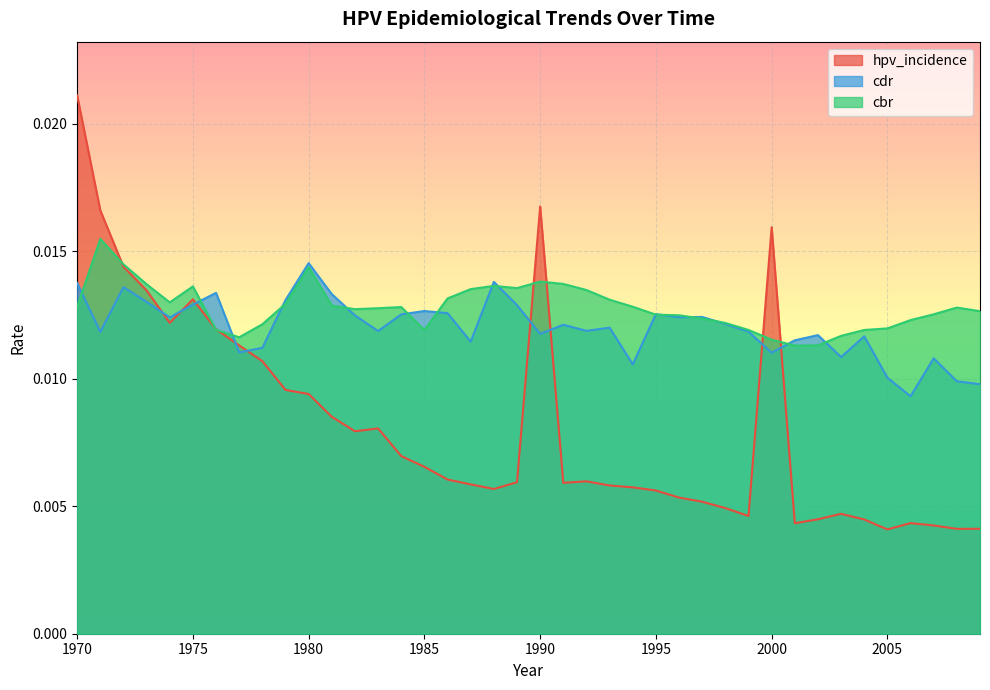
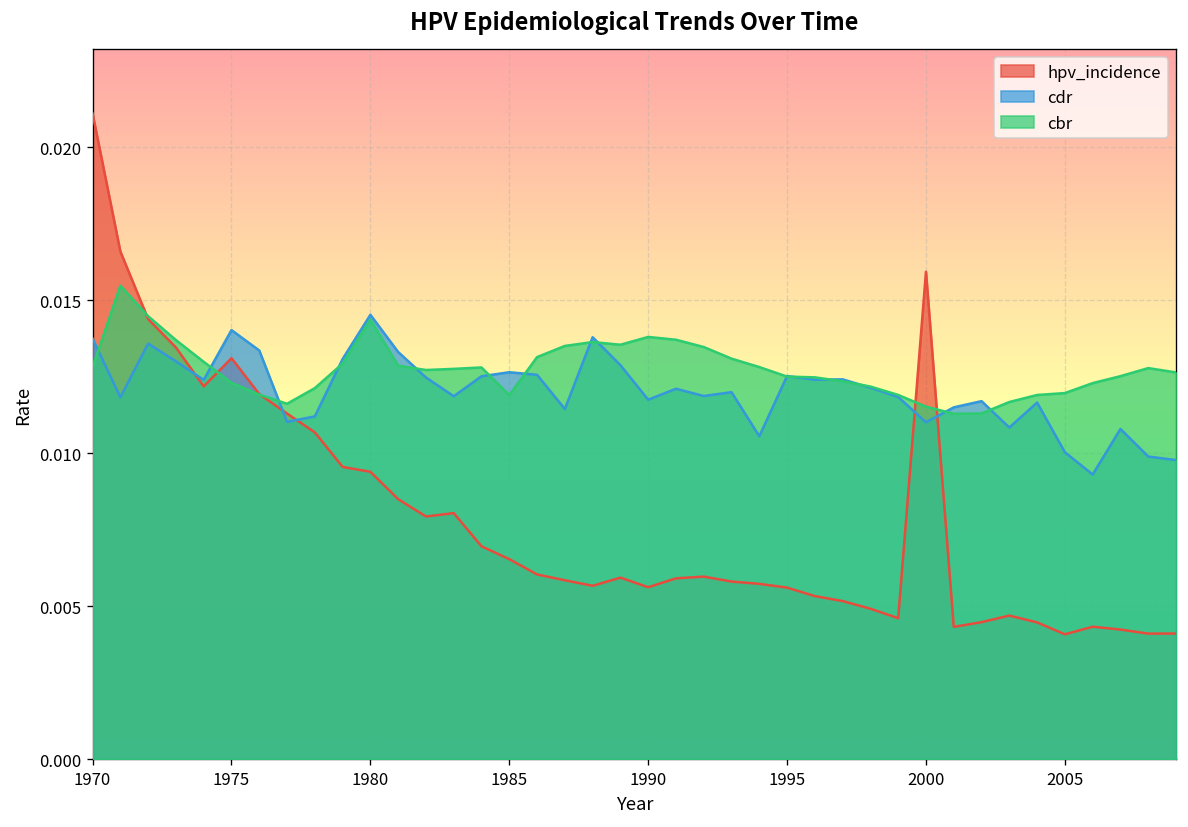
cdr, 1975: 0.0129 -> 0.0140
cbr, 1975: 0.0136 -> 0.0123
hpv_incidence, 1990: 0.0168 -> 0.0056
